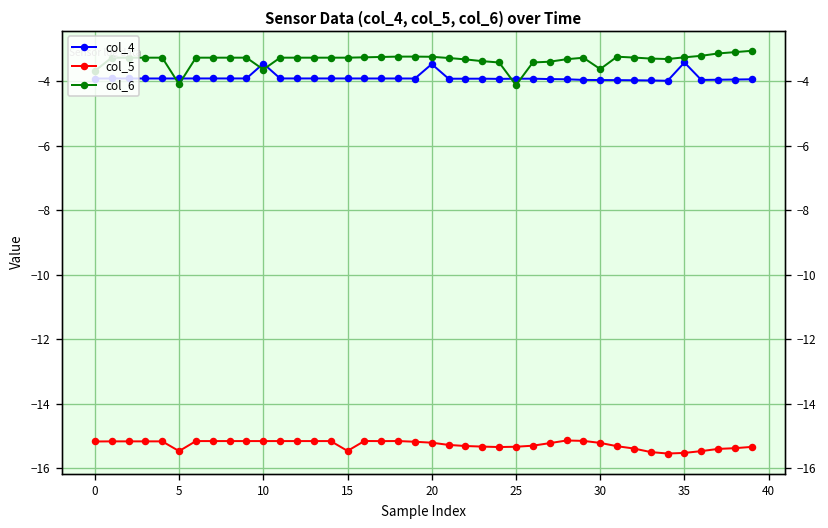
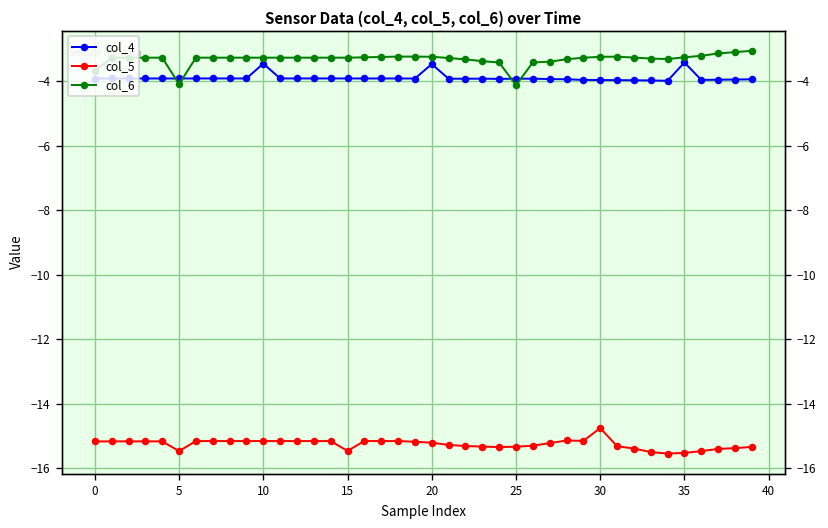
col_6, 10: -3.6 -> -3.3
col_5, 30: -15.2 -> -14.8
col_6, 30: -3.6 -> -3.2
